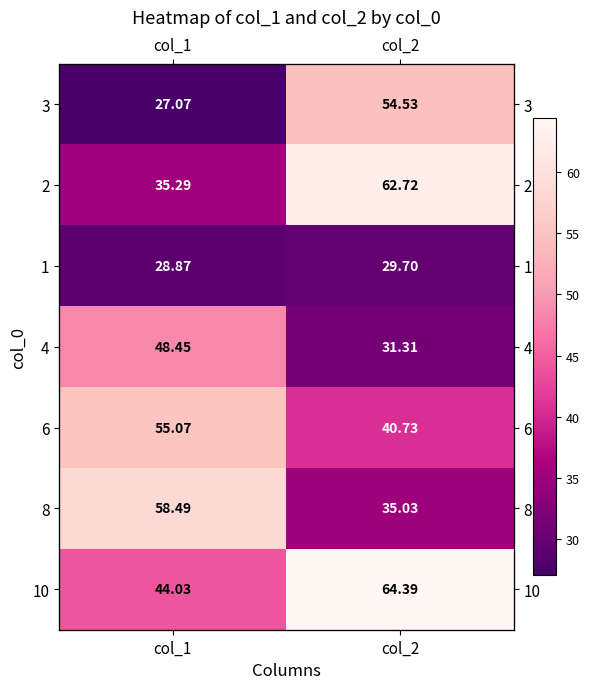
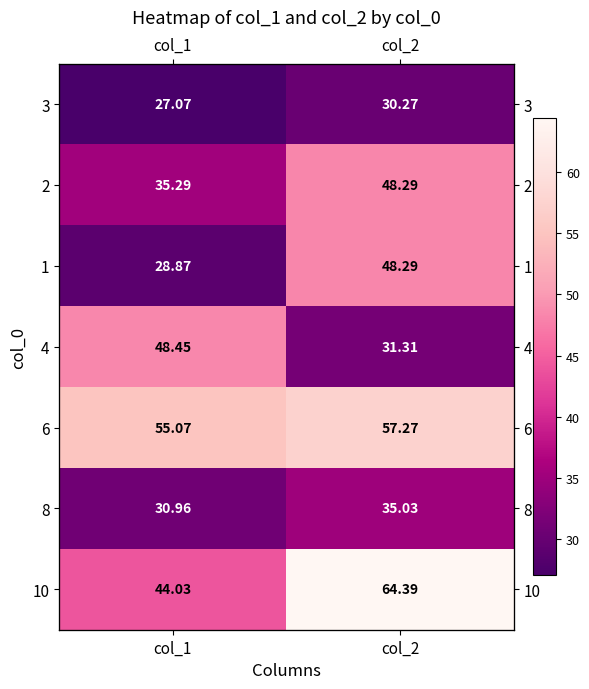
3, col_2: 54.53 -> 30.27
2, col_2: 62.72 -> 48.29
1, col_2: 29.70 -> 48.29
6, col_2: 40.73 -> 57.27
8, col_1: 58.49 -> 30.96
